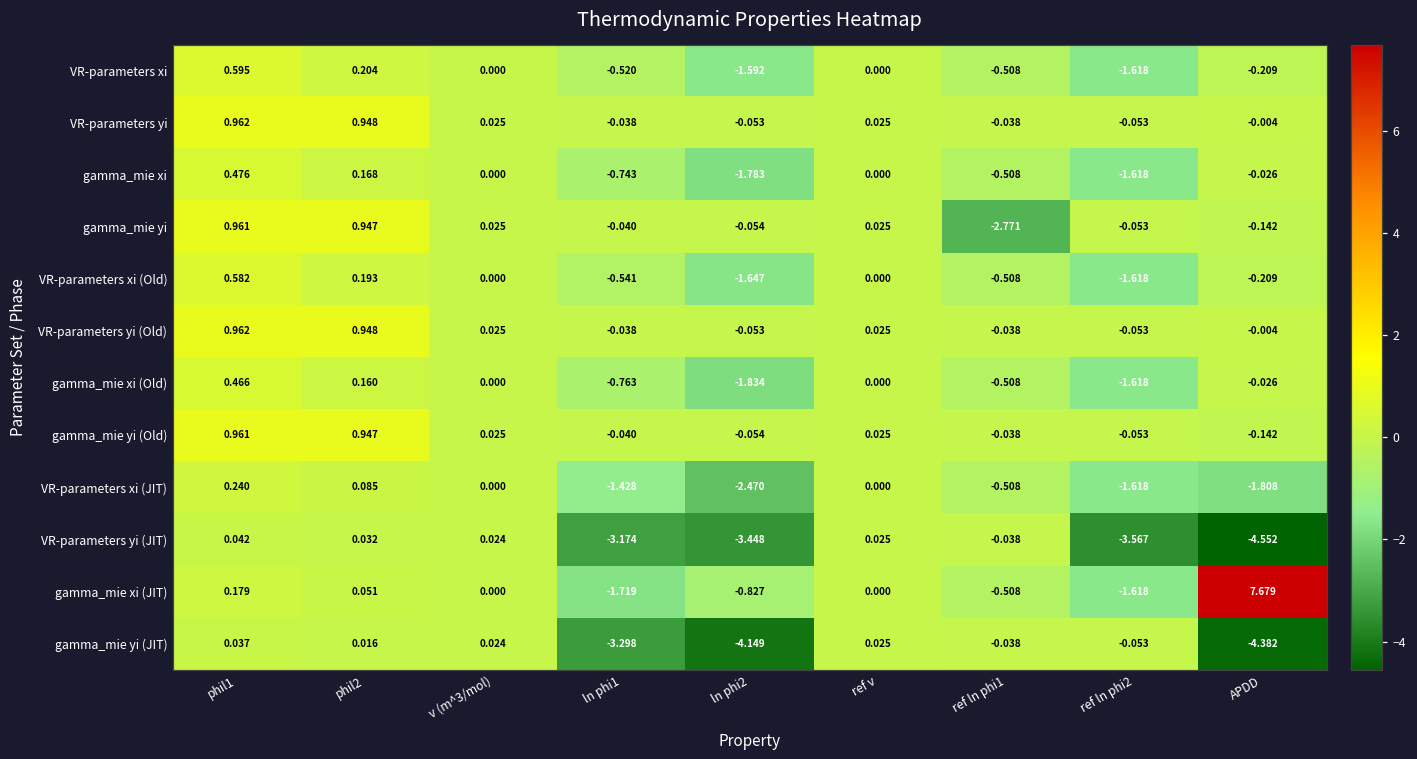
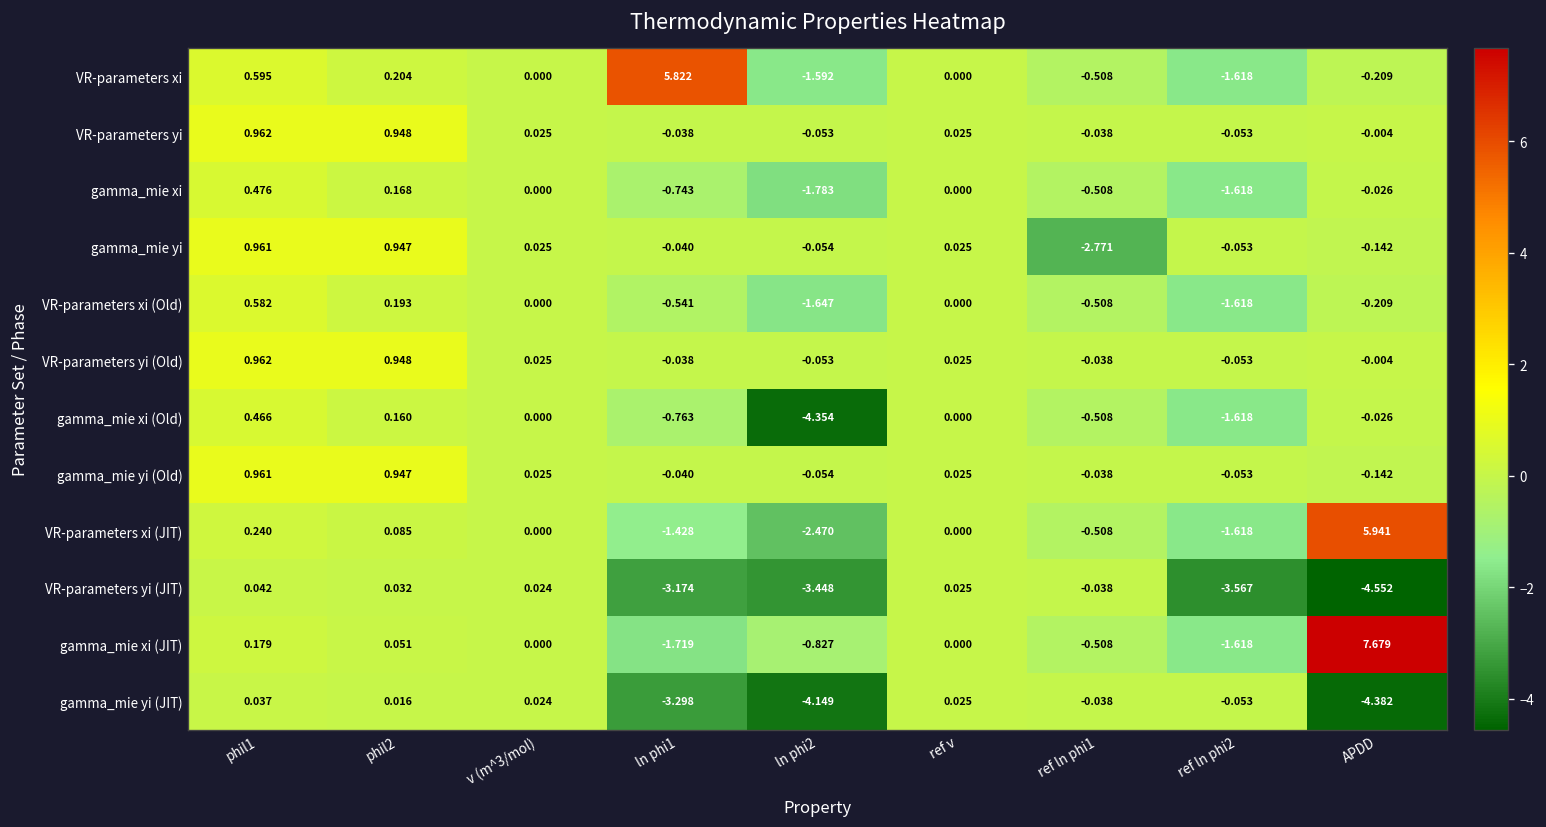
VR-parameters xi, ln phi1: -0.520 -> 5.822
gamma_mie xi (Old), ln phi2: -1.834 -> -4.354
VR-parameters xi (JIT), APDD: -1.808 -> 5.941
